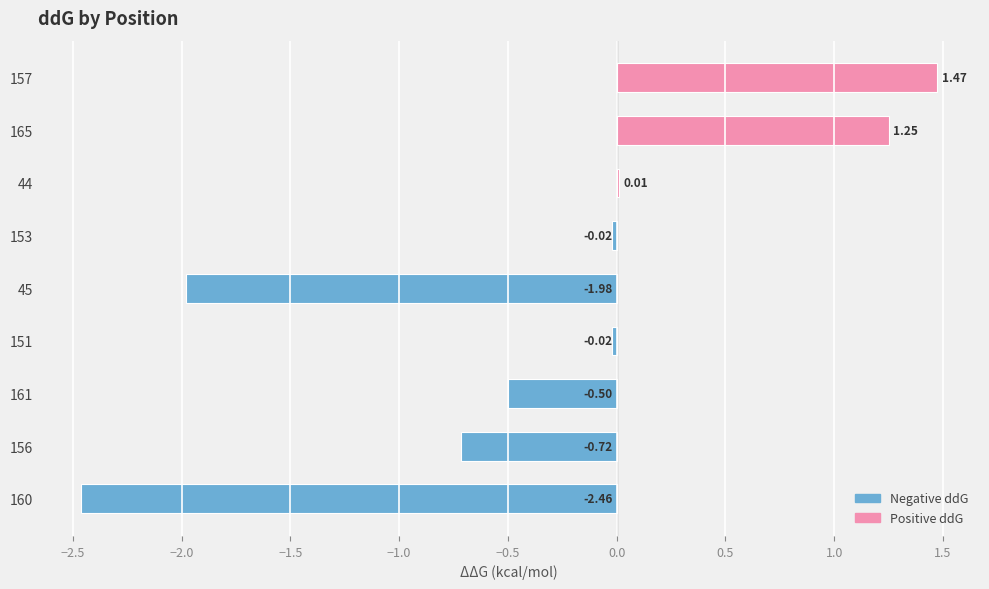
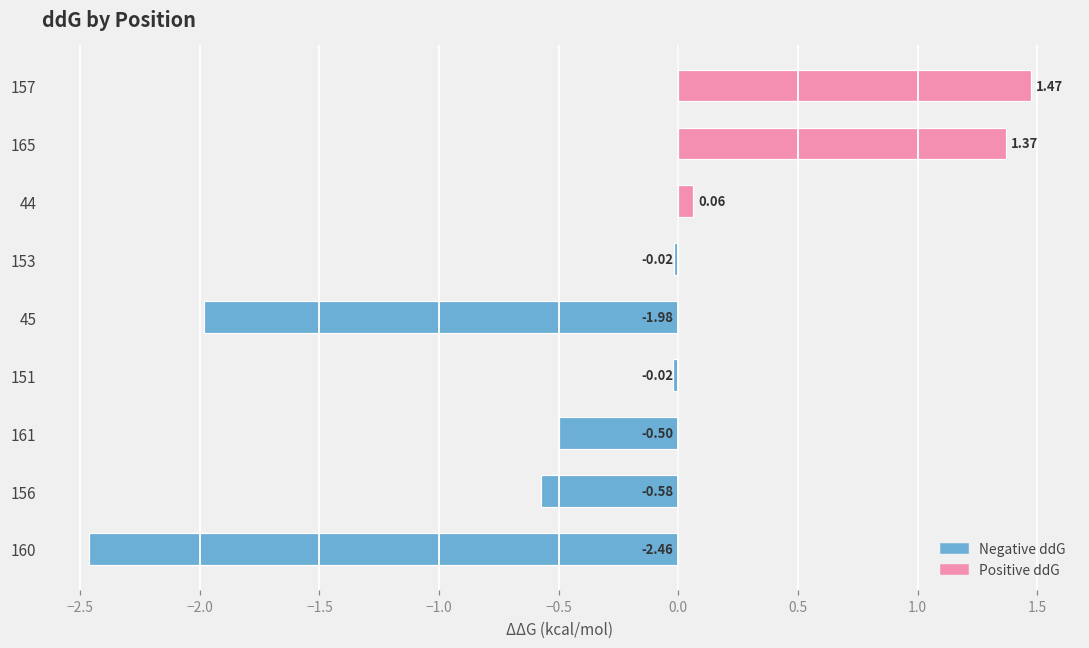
165: 1.25 -> 1.37
44: 0.01 -> 0.06
156: -0.72 -> -0.58
